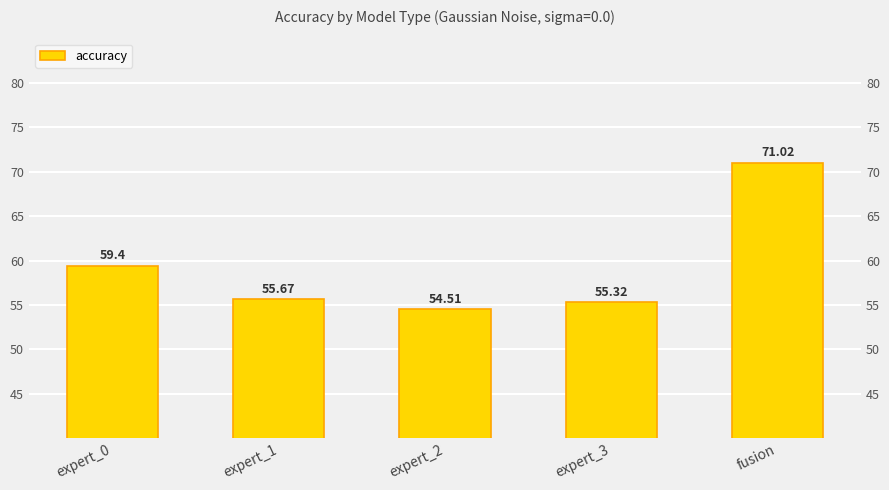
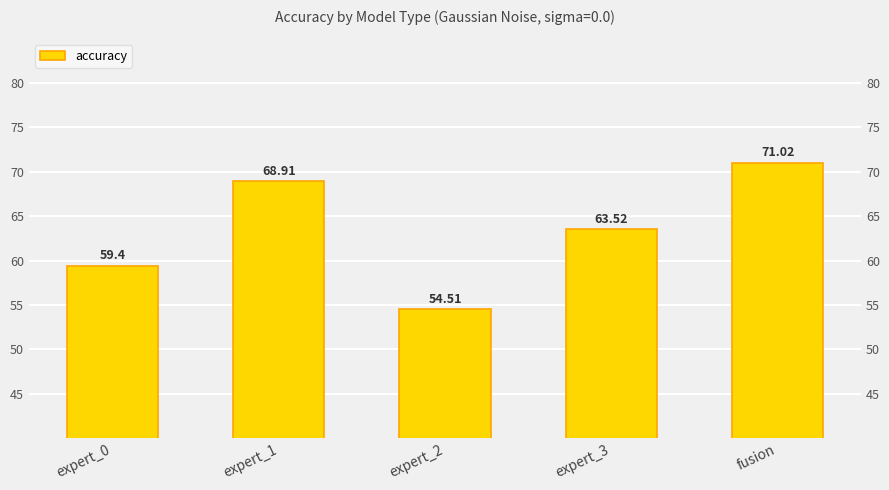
expert_1: 55.67 -> 68.91
expert_3: 55.32 -> 63.52
